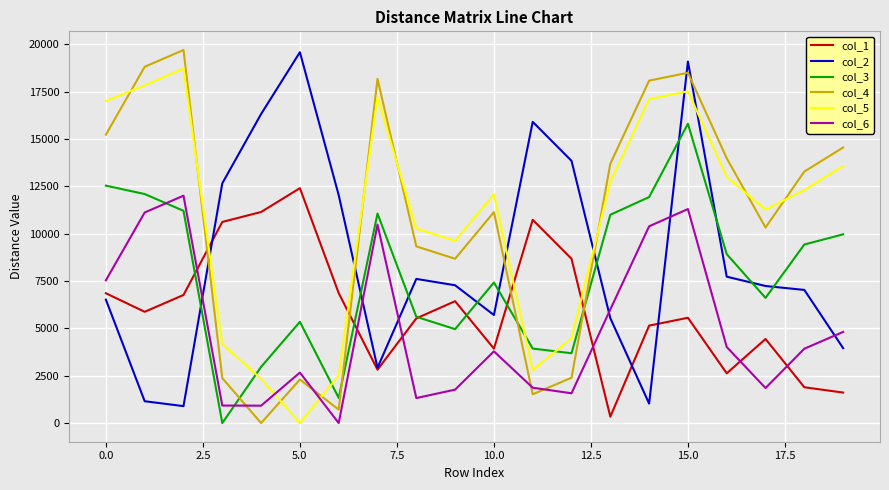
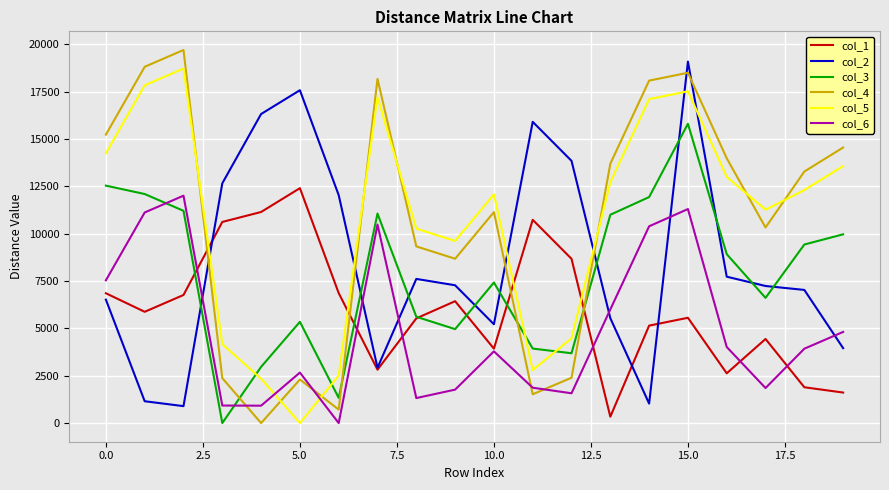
col_5, 0.0: 17000 -> 14300
col_2, 5.0: 19600 -> 17600
col_2, 10.0: 5700 -> 5200
